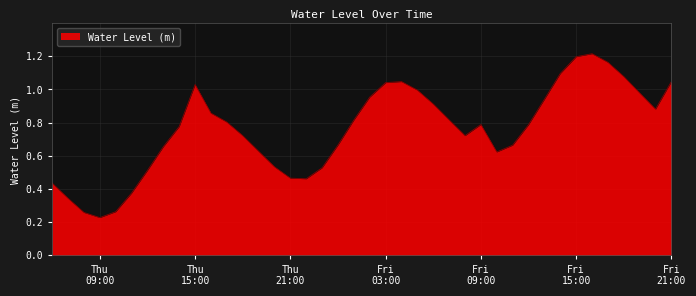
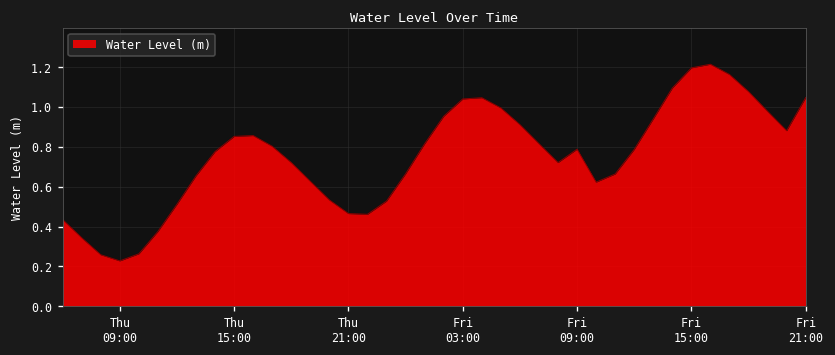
Thu 15:00: 1.03 -> 0.85
